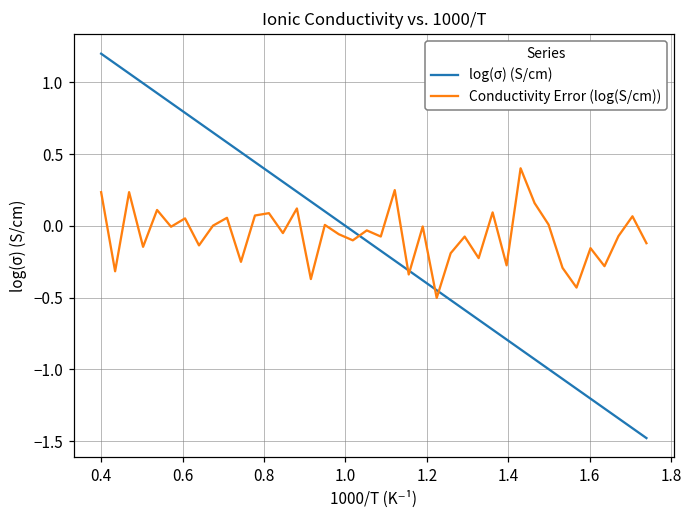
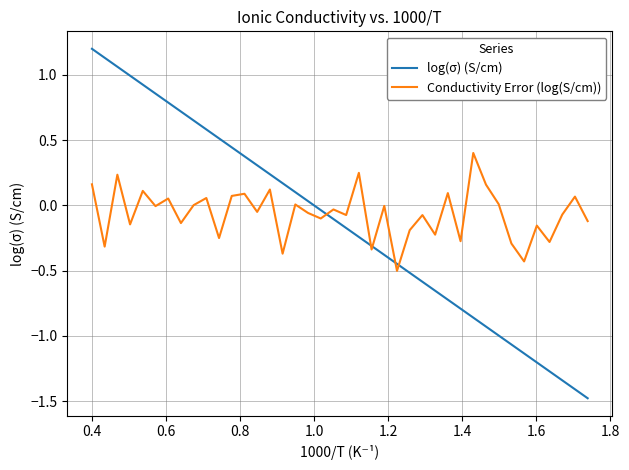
Conductivity Error (log(S/cm)), 0.4: 0.23 -> 0.16
